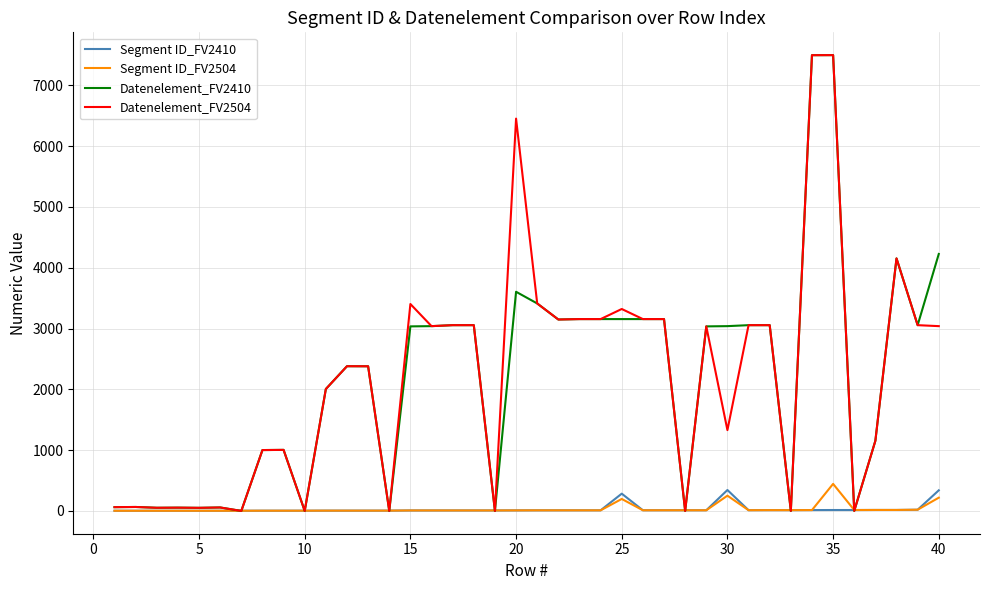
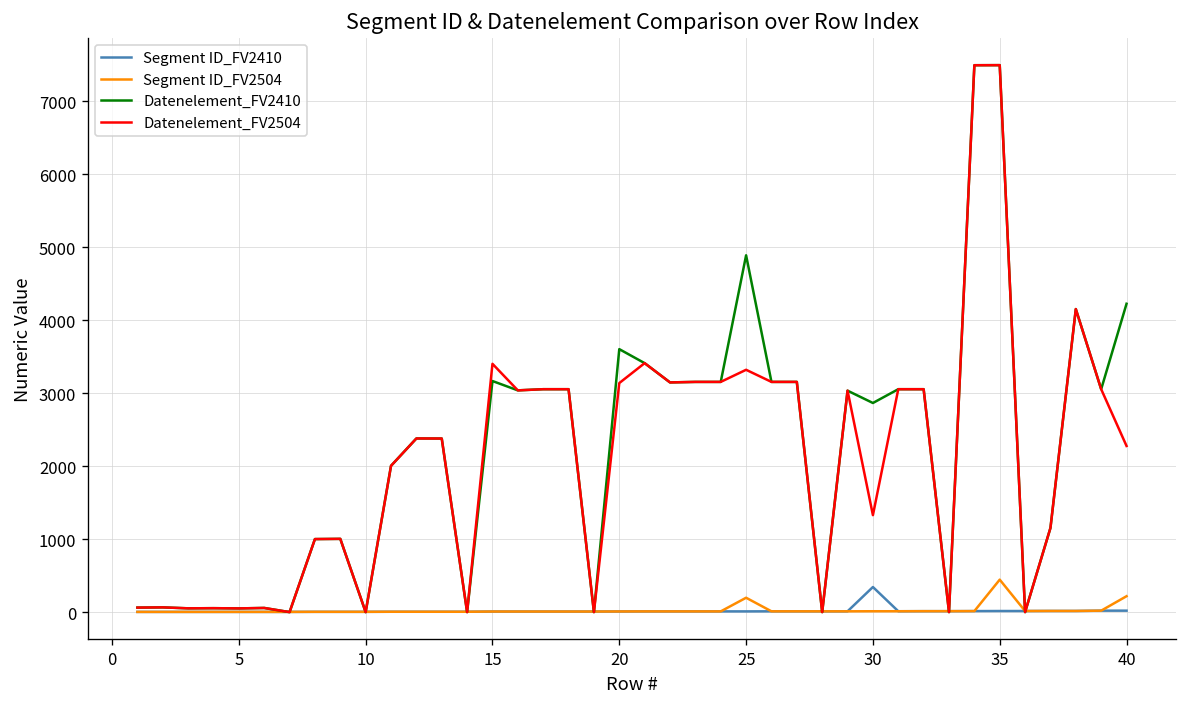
Datenelement_FV2410, 15: 3000 -> 3200
Datenelement_FV2504, 20: 6500 -> 3100
Segment ID_FV2410, 25: 300 -> 0
Datenelement_FV2410, 25: 3200 -> 4900
Segment ID_FV2504, 30: 300 -> 0
Datenelement_FV2410, 30: 3000 -> 2900
Segment ID_FV2410, 40: 300 -> 0
Datenelement_FV2504, 40: 3000 -> 2300
